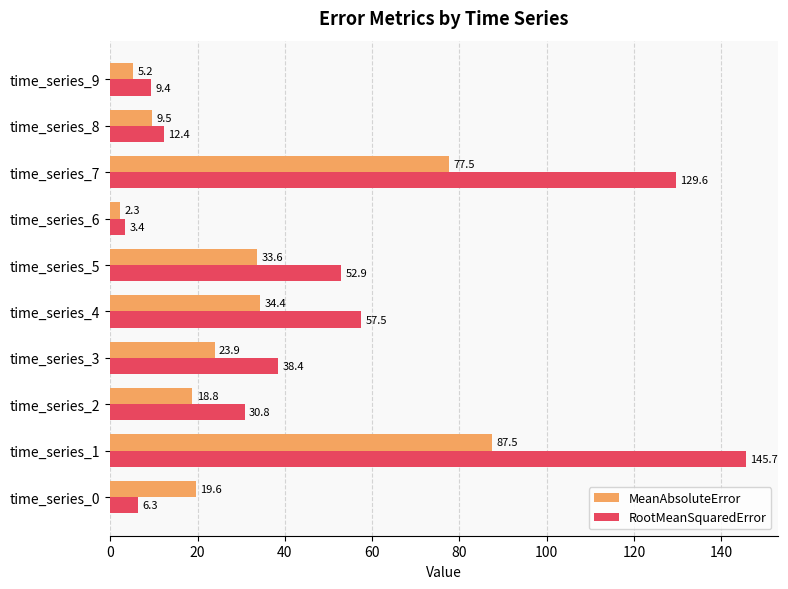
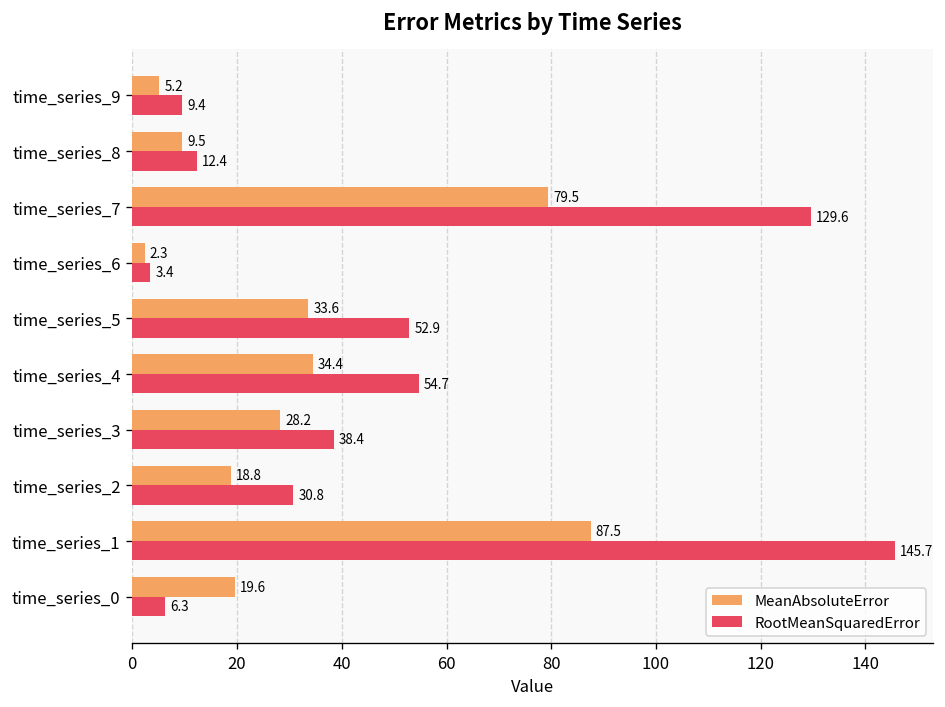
MeanAbsoluteError, time_series_7: 77.5 -> 79.5
RootMeanSquaredError, time_series_4: 57.5 -> 54.7
MeanAbsoluteError, time_series_3: 23.9 -> 28.2
